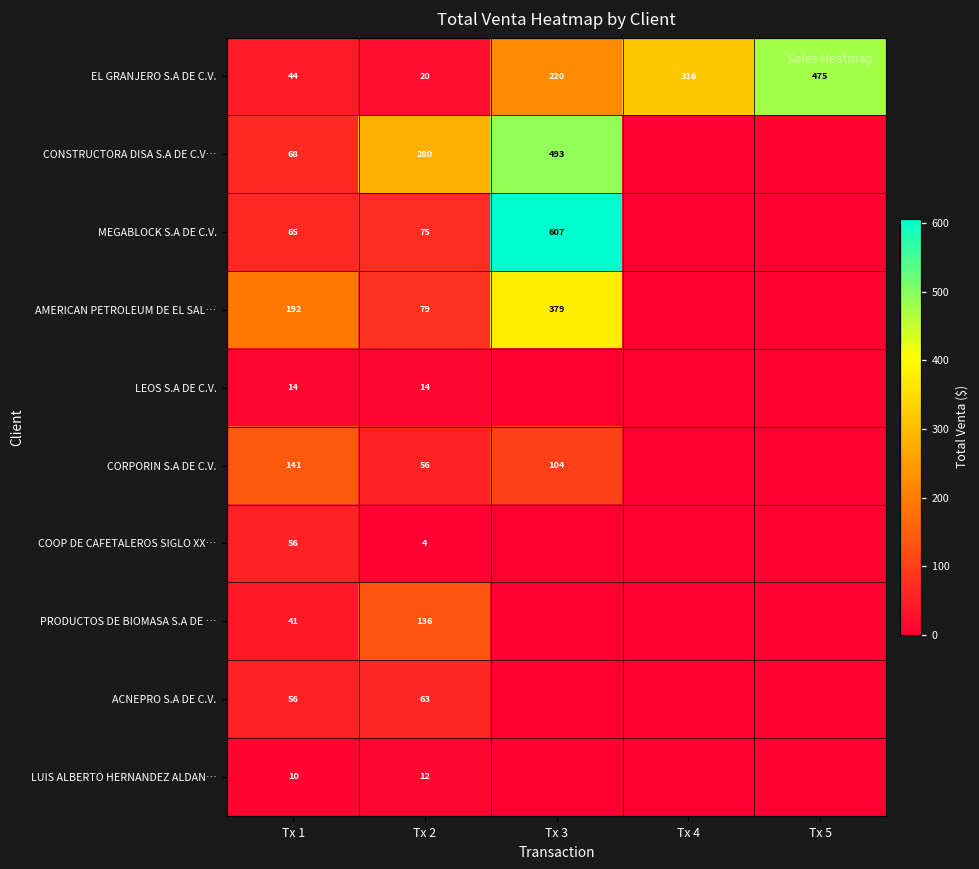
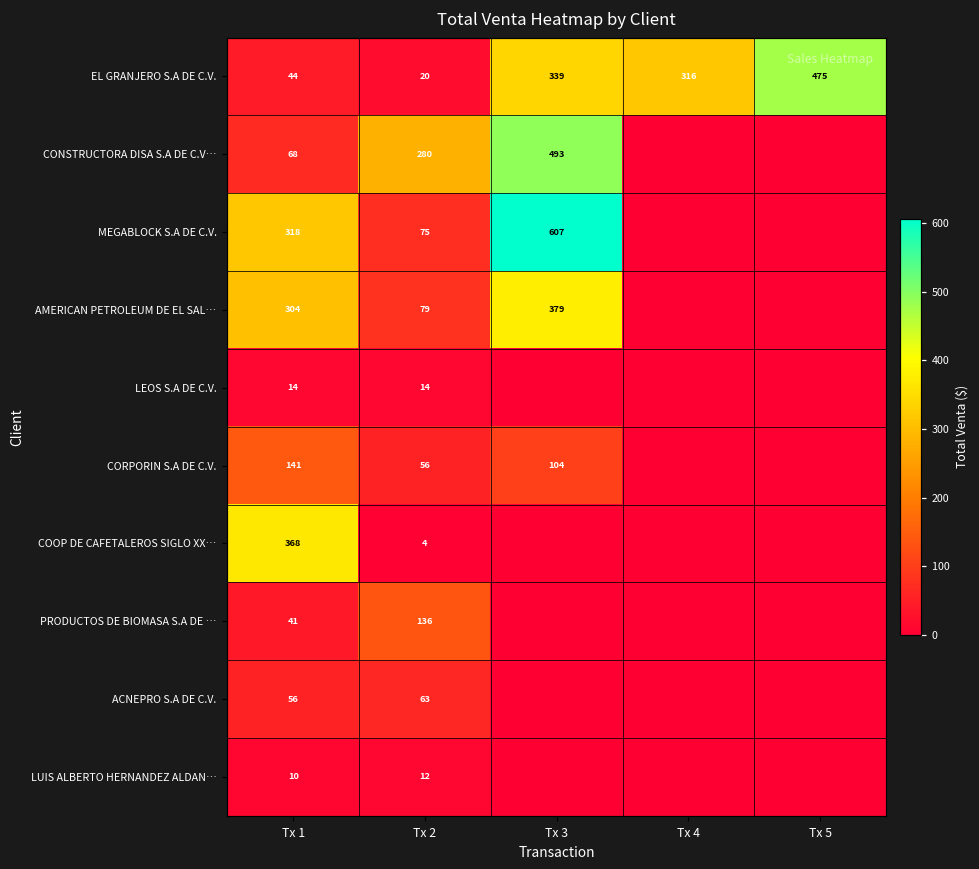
EL GRANJERO S.A DE C.V., Tx 3: 220 -> 339
MEGABLOCK S.A DE C.V., Tx 1: 65 -> 318
AMERICAN PETROLEUM DE EL SAL…, Tx 1: 192 -> 304
COOP DE CAFETALEROS SIGLO XX…, Tx 1: 56 -> 368
